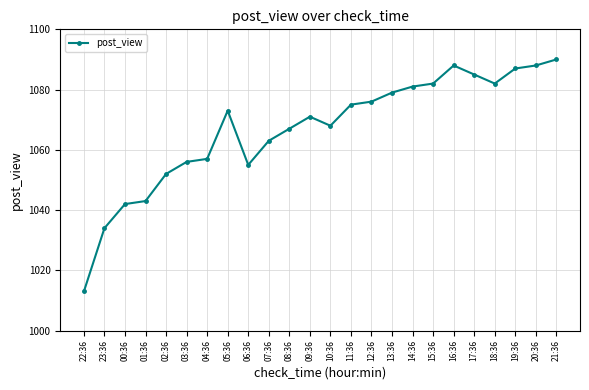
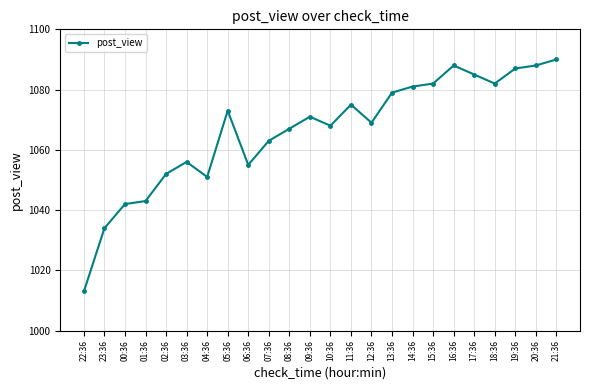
04:36: 1057 -> 1051
12:36: 1076 -> 1069
